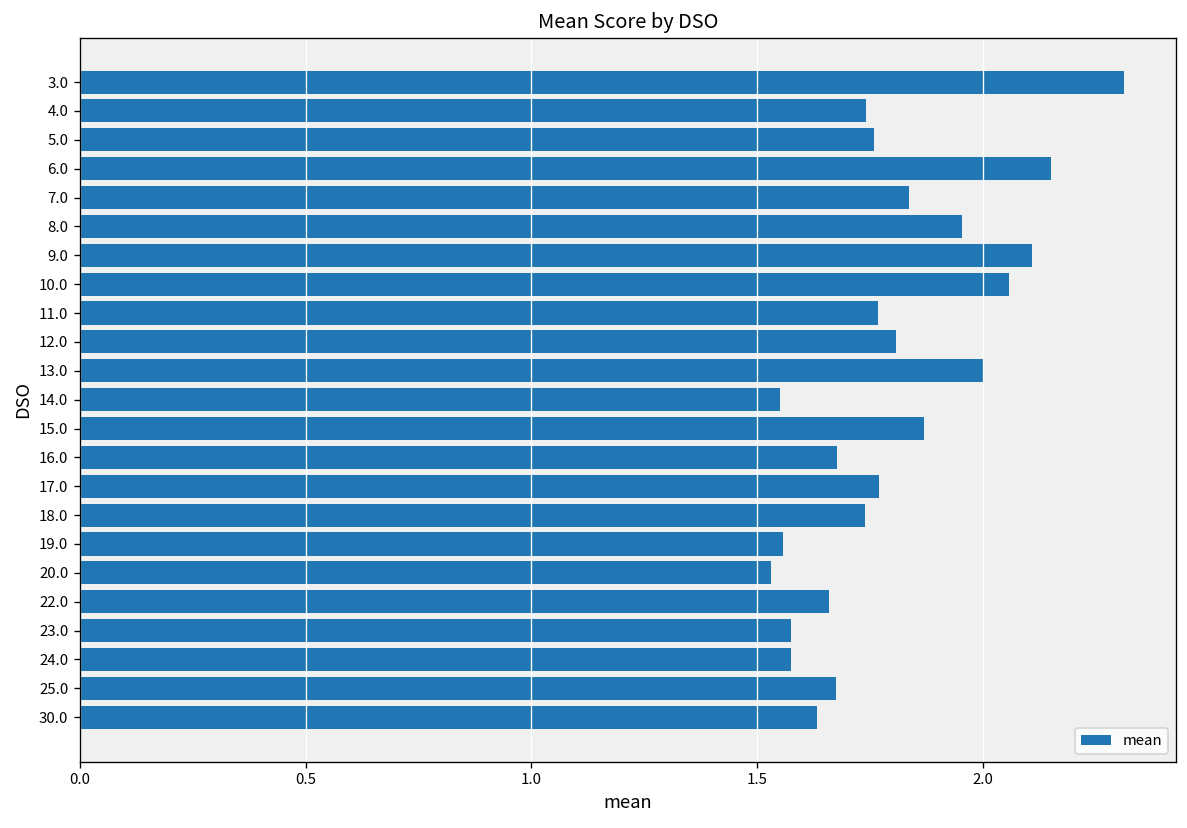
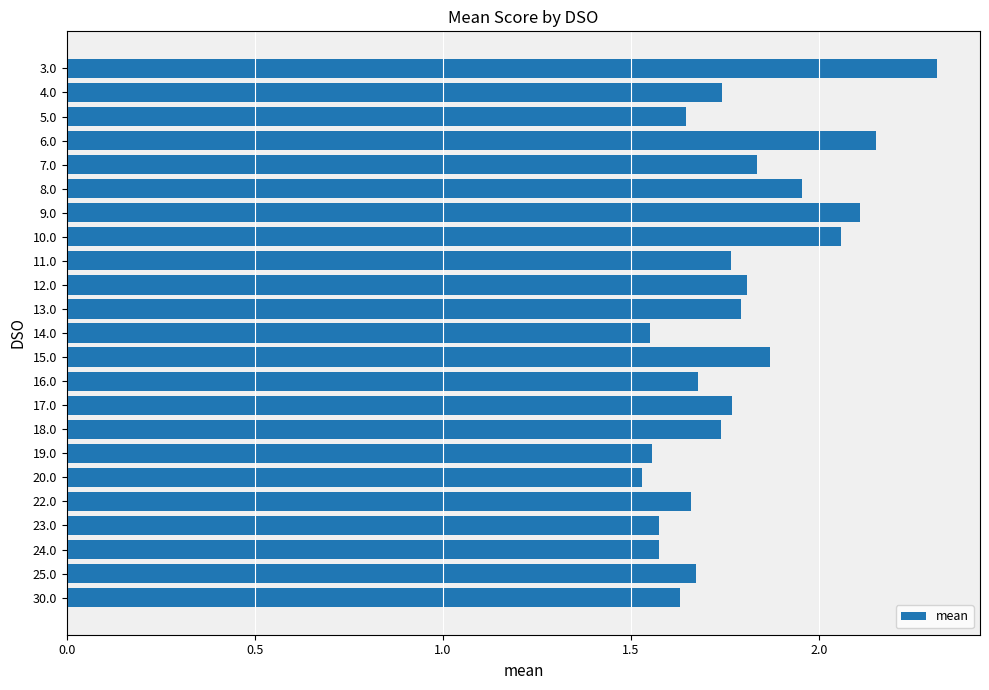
5.0: 1.76 -> 1.65
13.0: 2.00 -> 1.79
